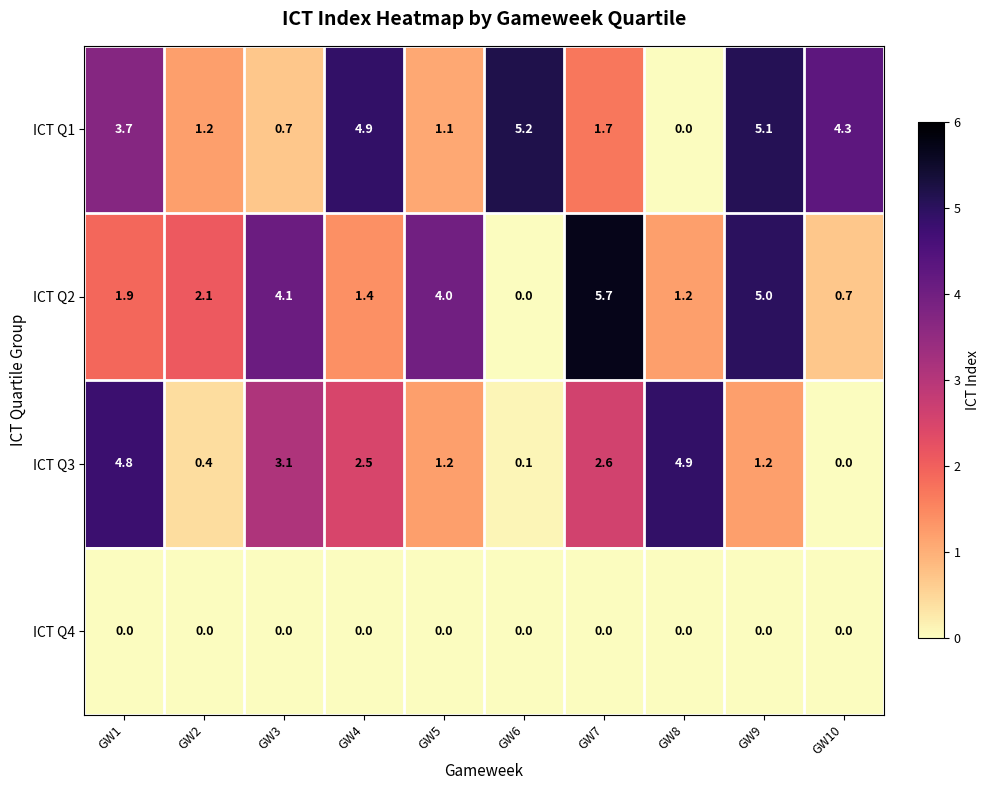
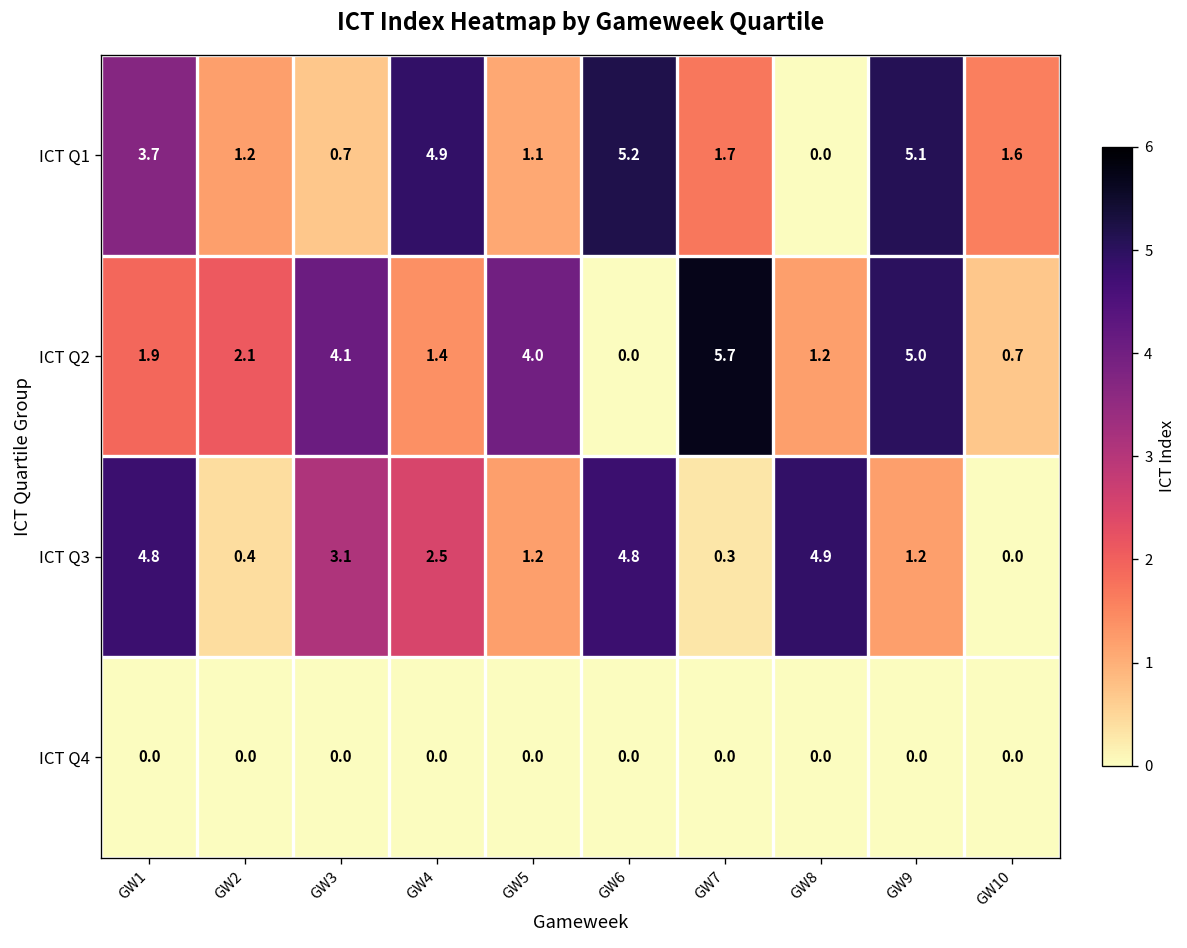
ICT Q1, GW10: 4.3 -> 1.6
ICT Q3, GW6: 0.1 -> 4.8
ICT Q3, GW7: 2.6 -> 0.3
